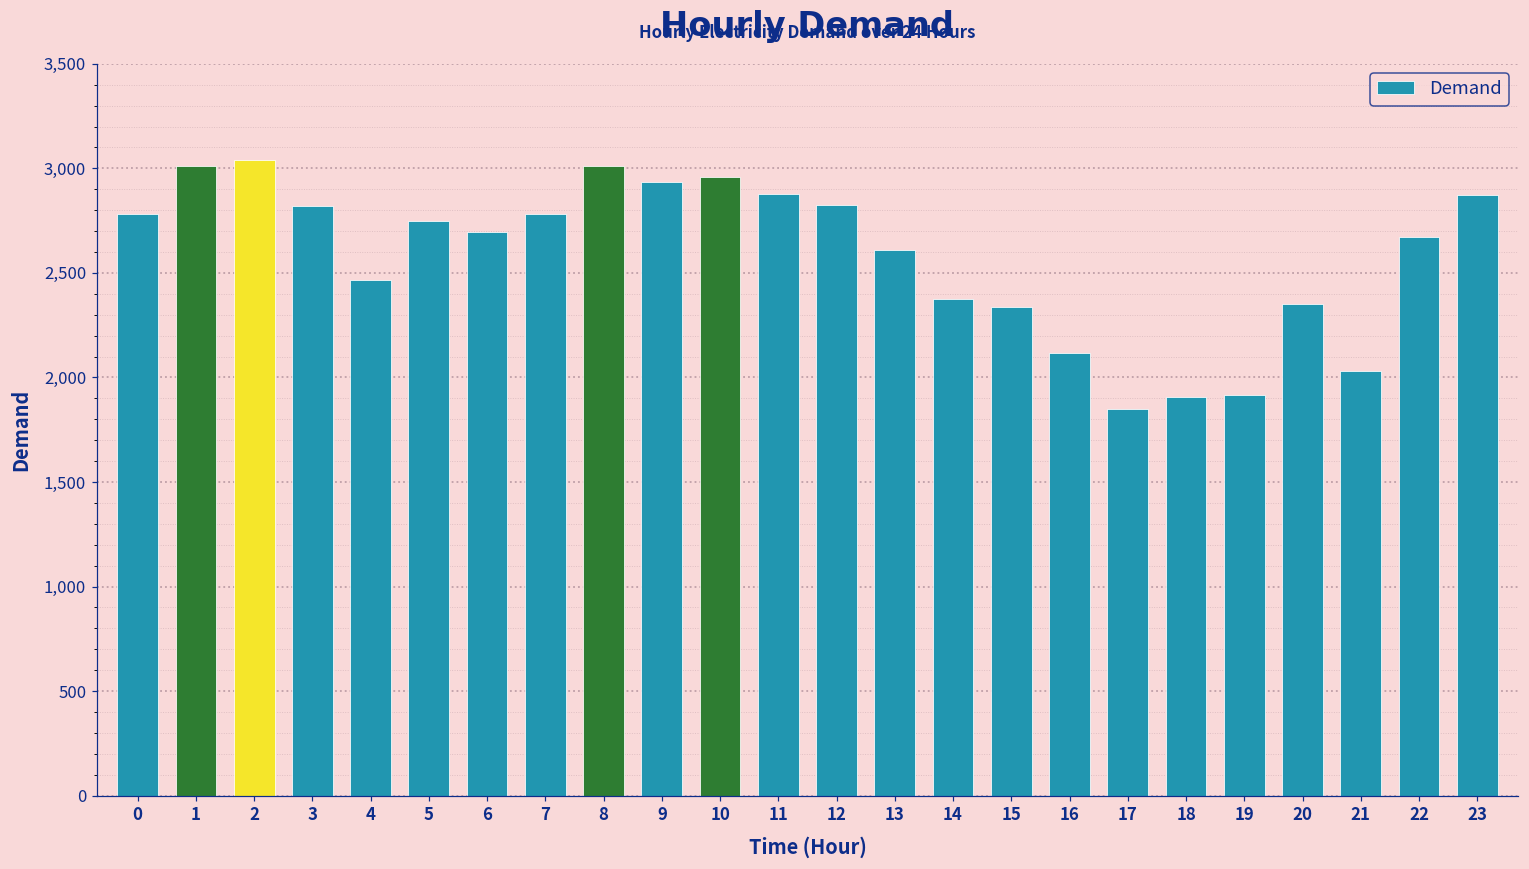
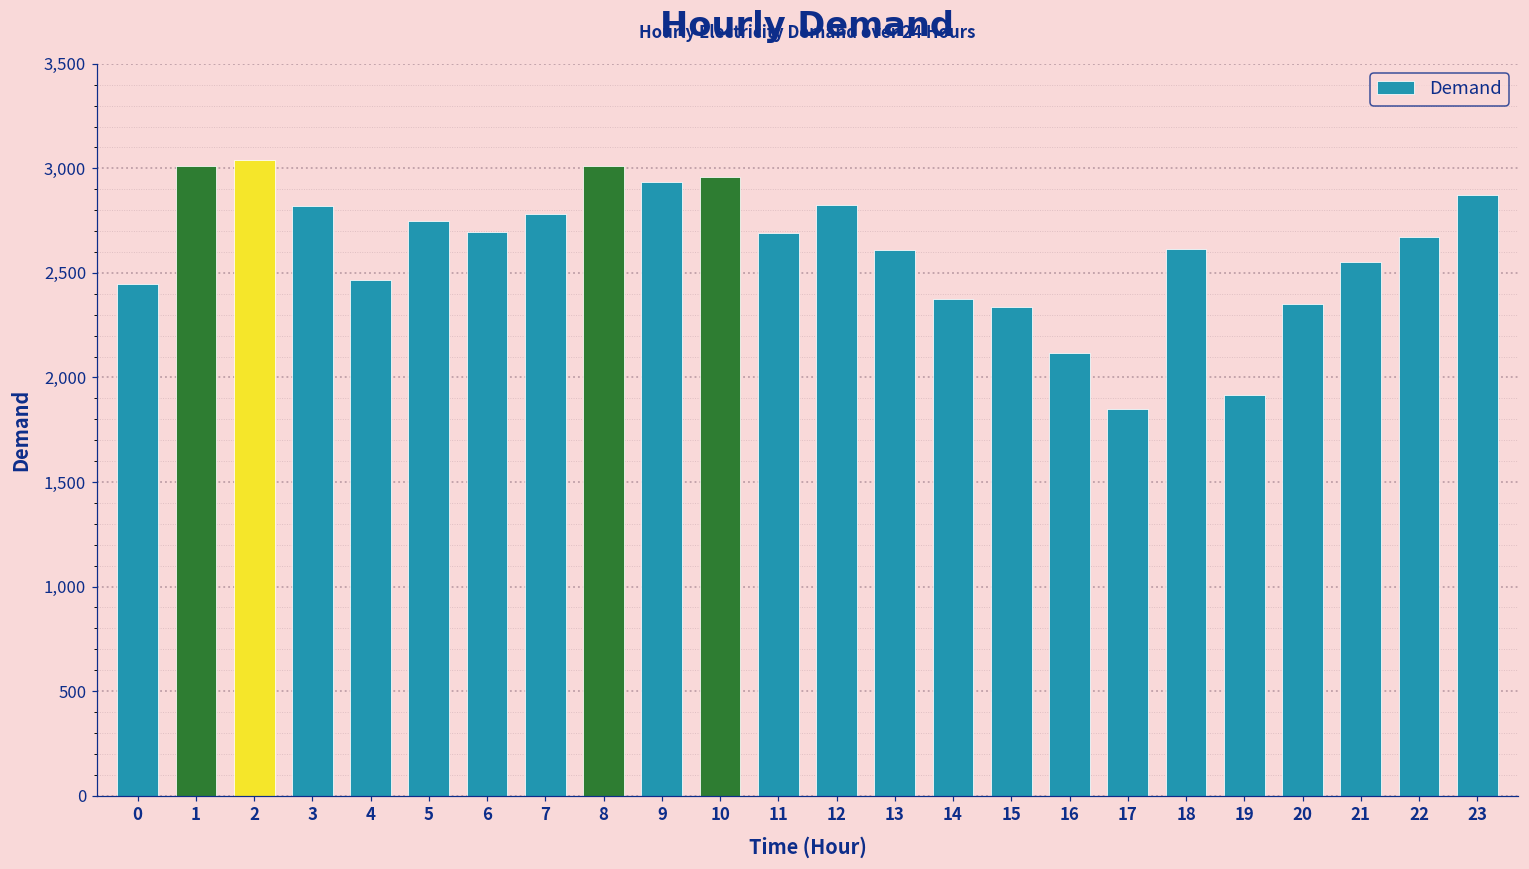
0: 2,780 -> 2,450
11: 2,880 -> 2,690
18: 1,910 -> 2,610
21: 2,030 -> 2,550
